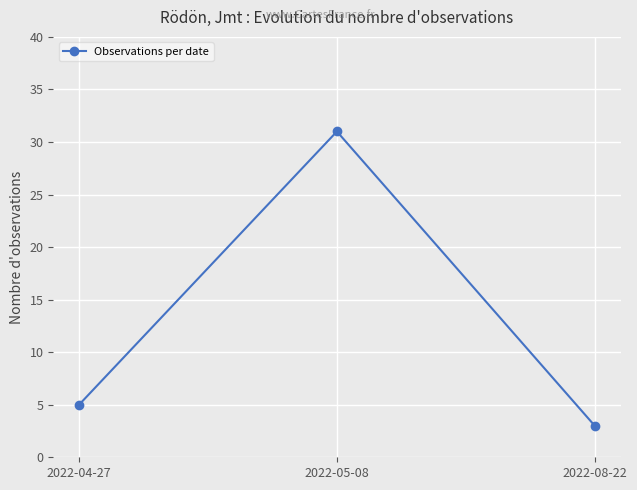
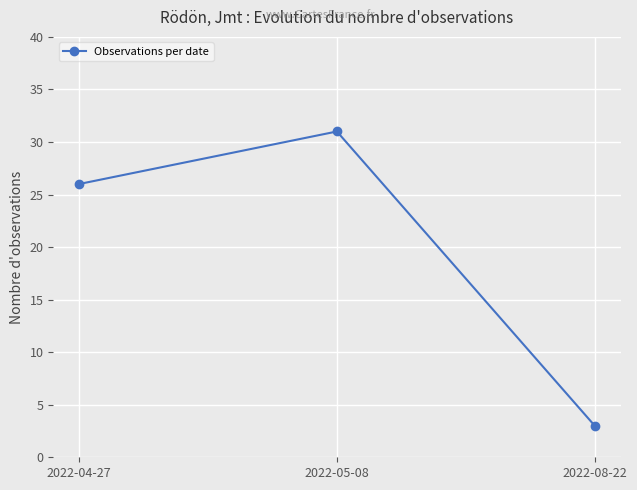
2022-04-27: 5 -> 26
